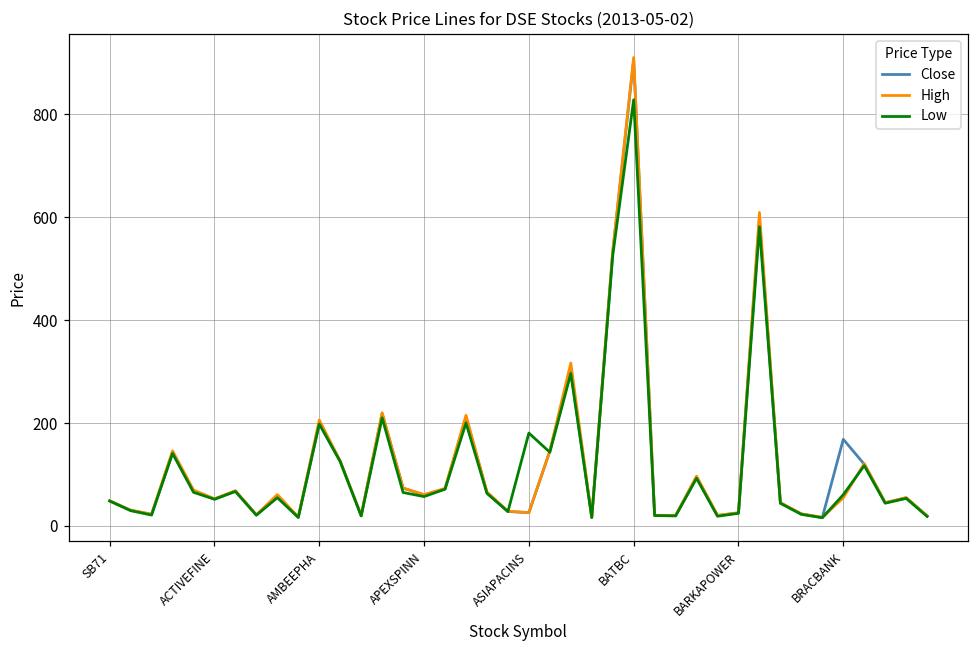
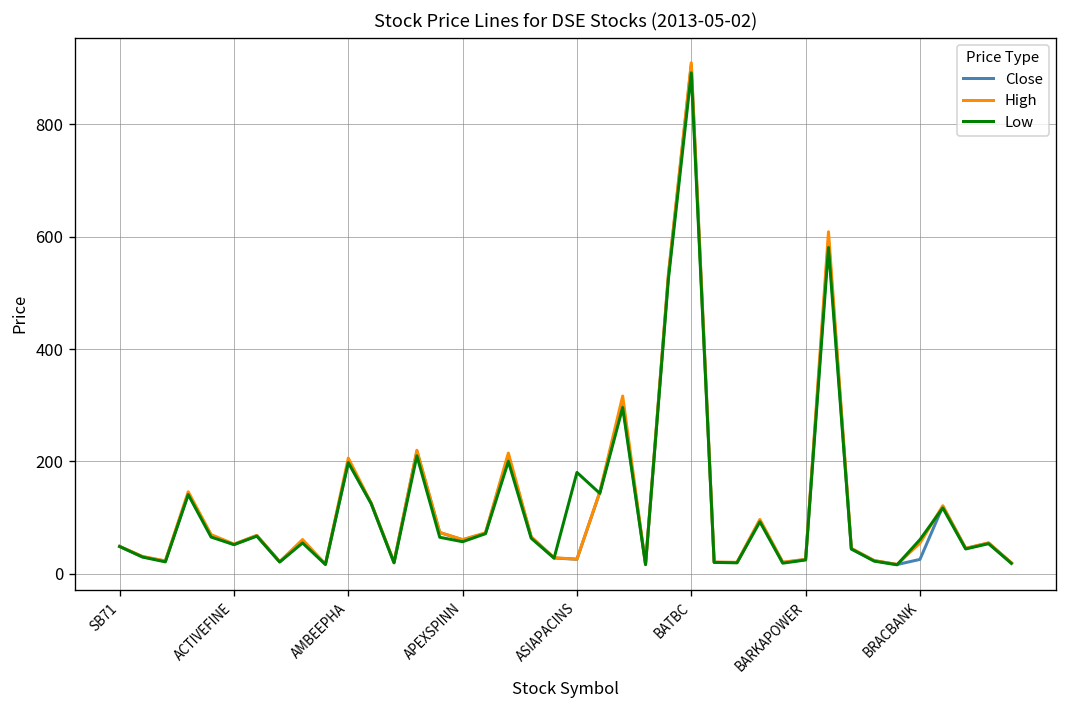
Low, BATBC: 830 -> 890
Close, BRACBANK: 170 -> 30
